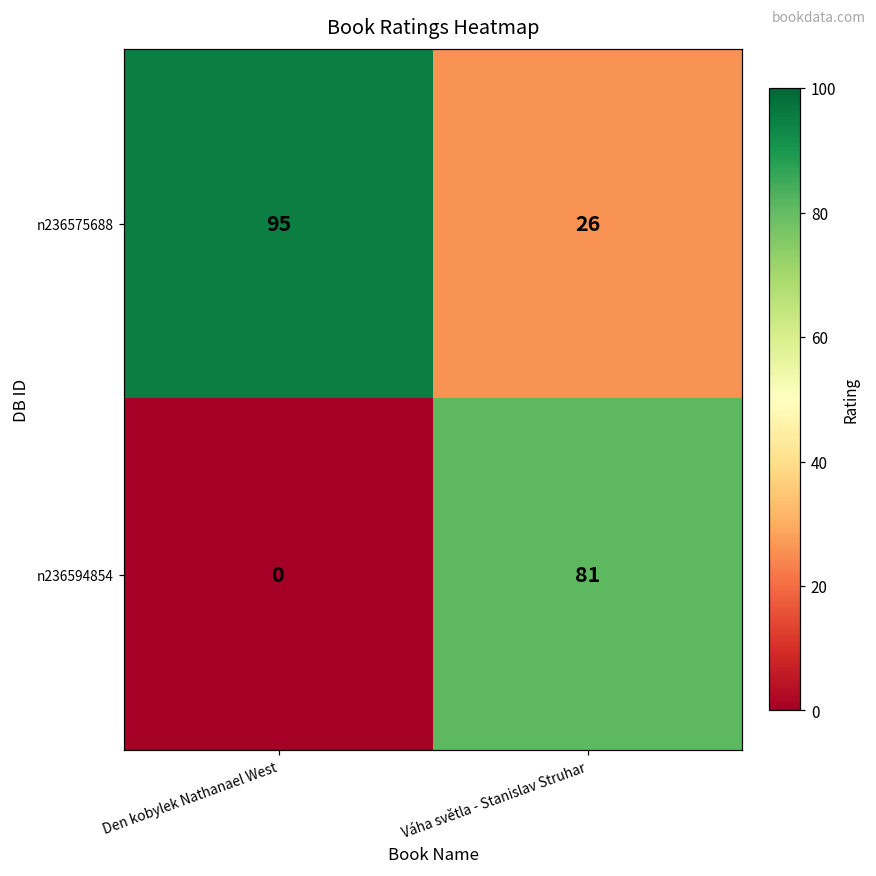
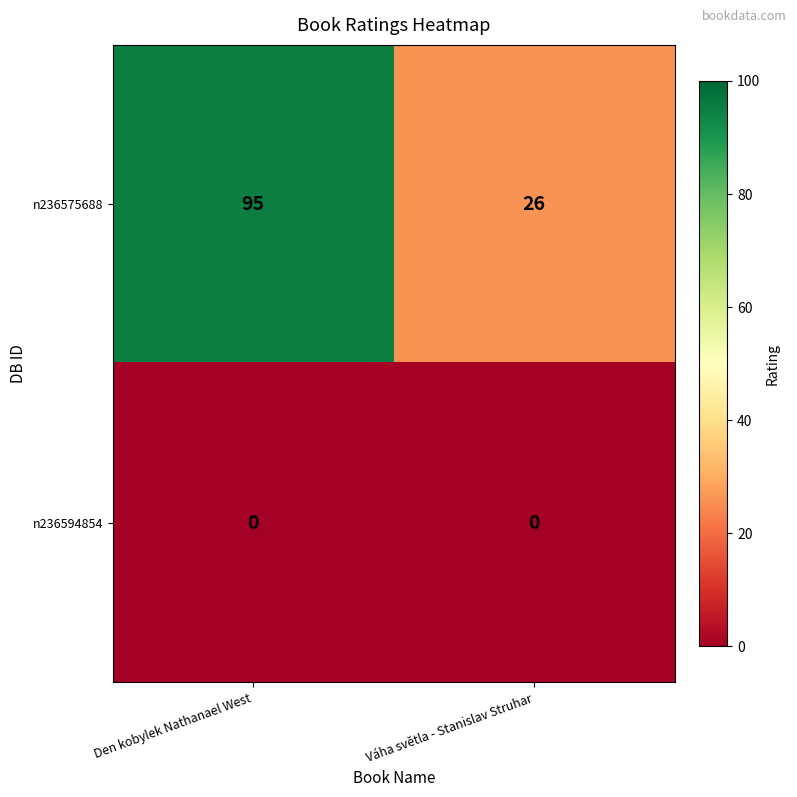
n236594854, Váha světla - Stanislav Struhar: 81 -> 0
